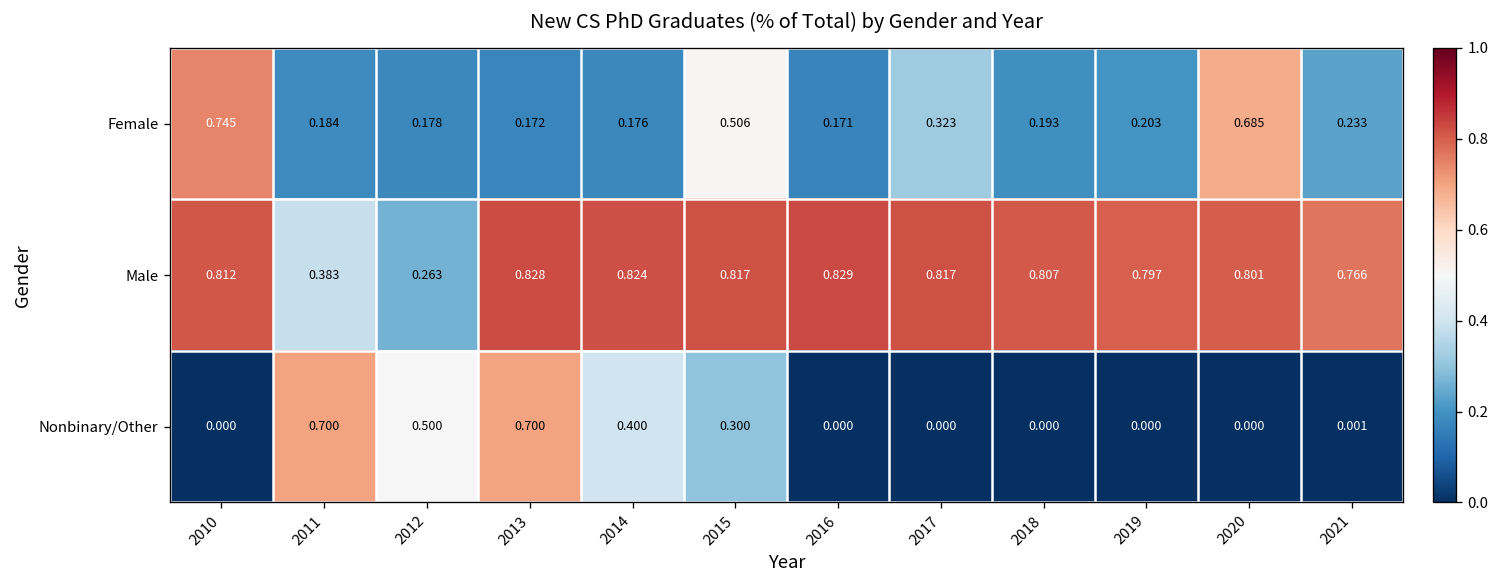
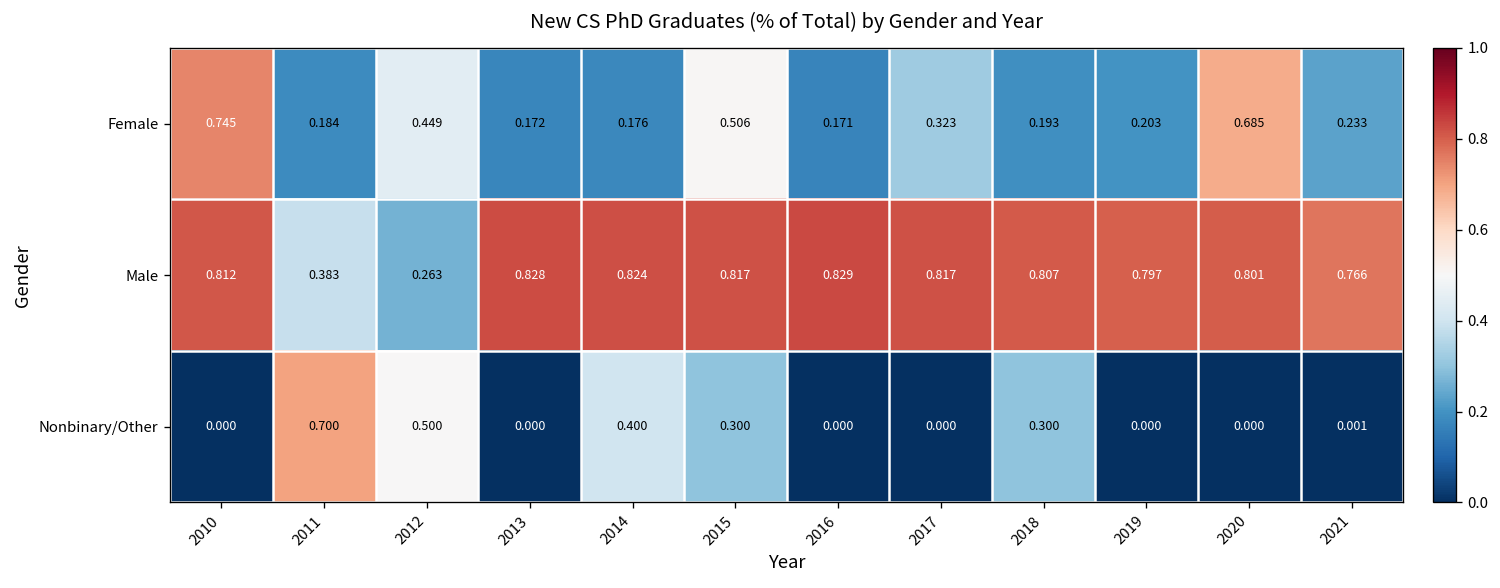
Female, 2012: 0.178 -> 0.449
Nonbinary/Other, 2013: 0.700 -> 0.000
Nonbinary/Other, 2018: 0.000 -> 0.300
